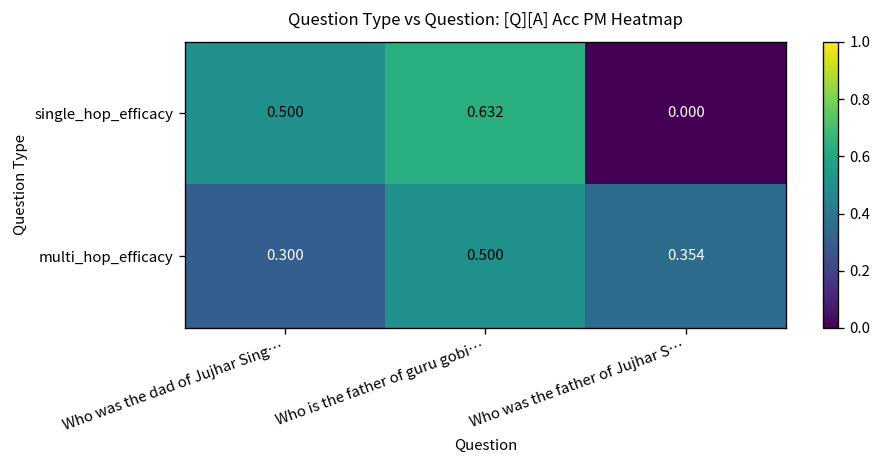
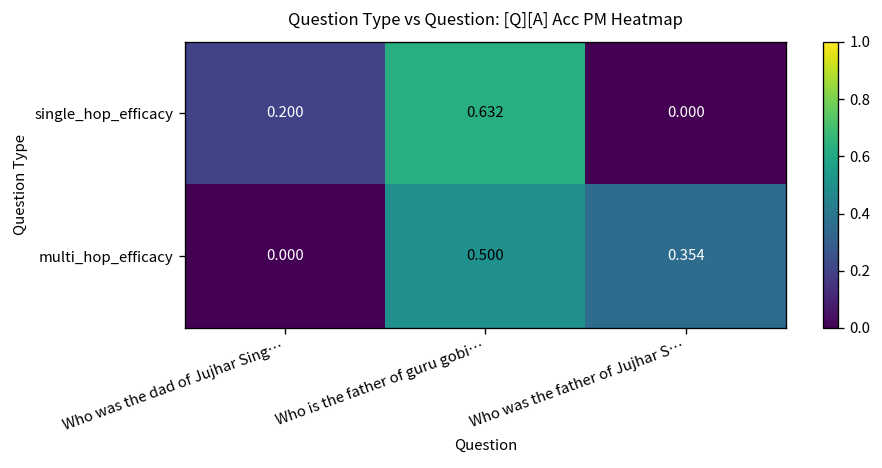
single_hop_efficacy, Who was the dad of Jujhar Sing…: 0.500 -> 0.200
multi_hop_efficacy, Who was the dad of Jujhar Sing…: 0.300 -> 0.000
